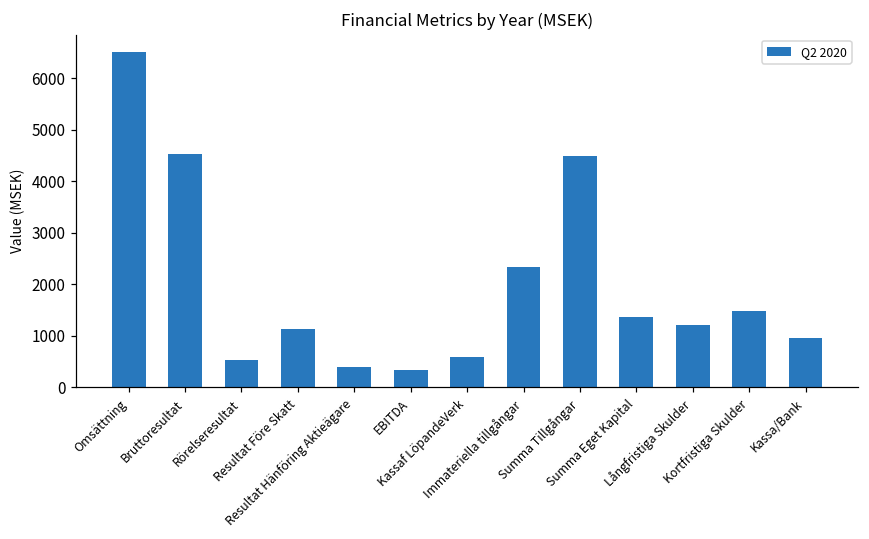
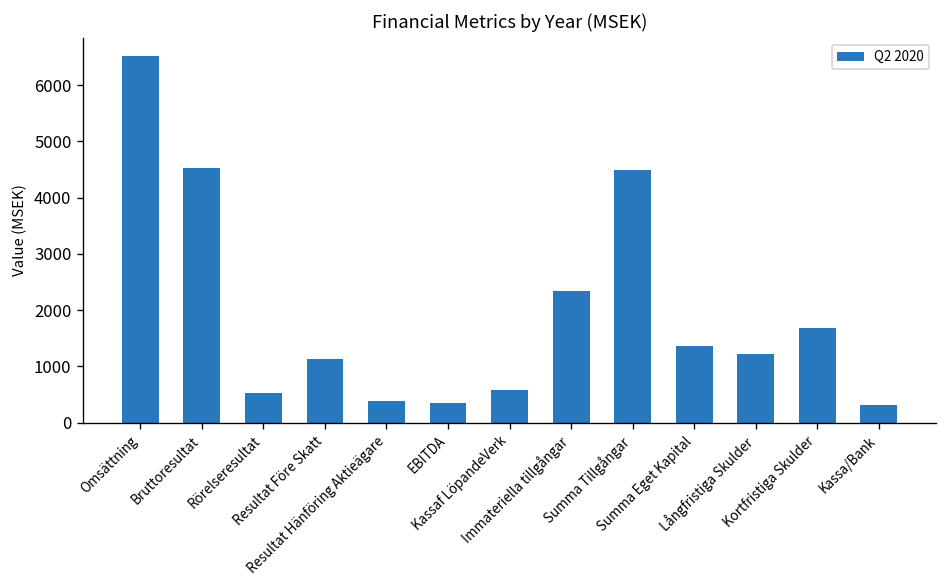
Kortfristiga Skulder: 1500 -> 1700
Kassa/Bank: 1000 -> 300
